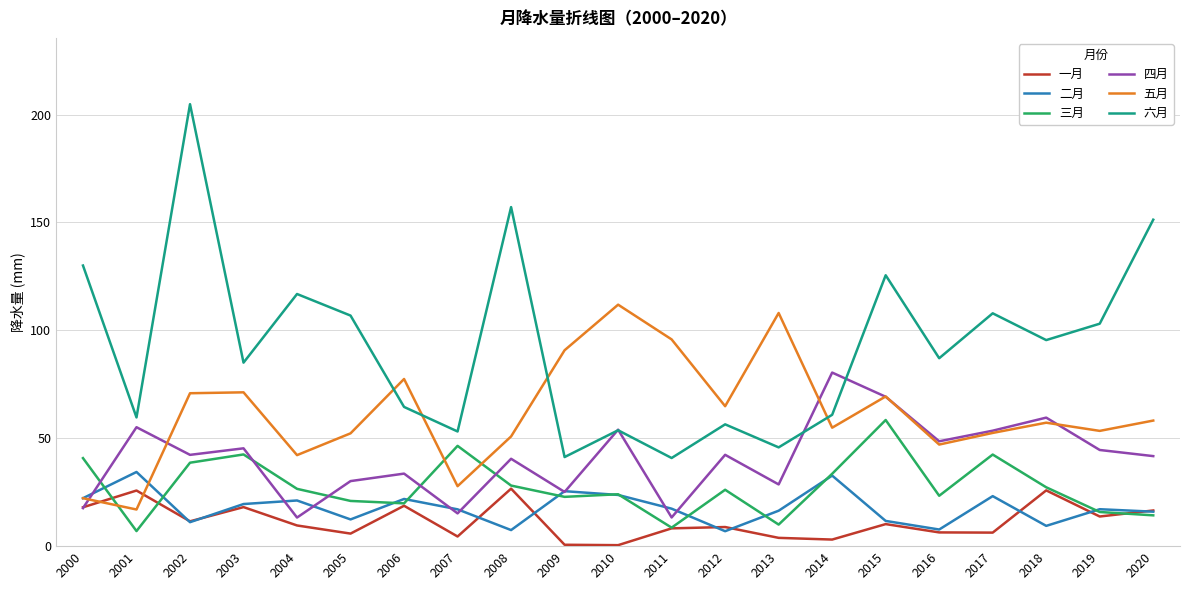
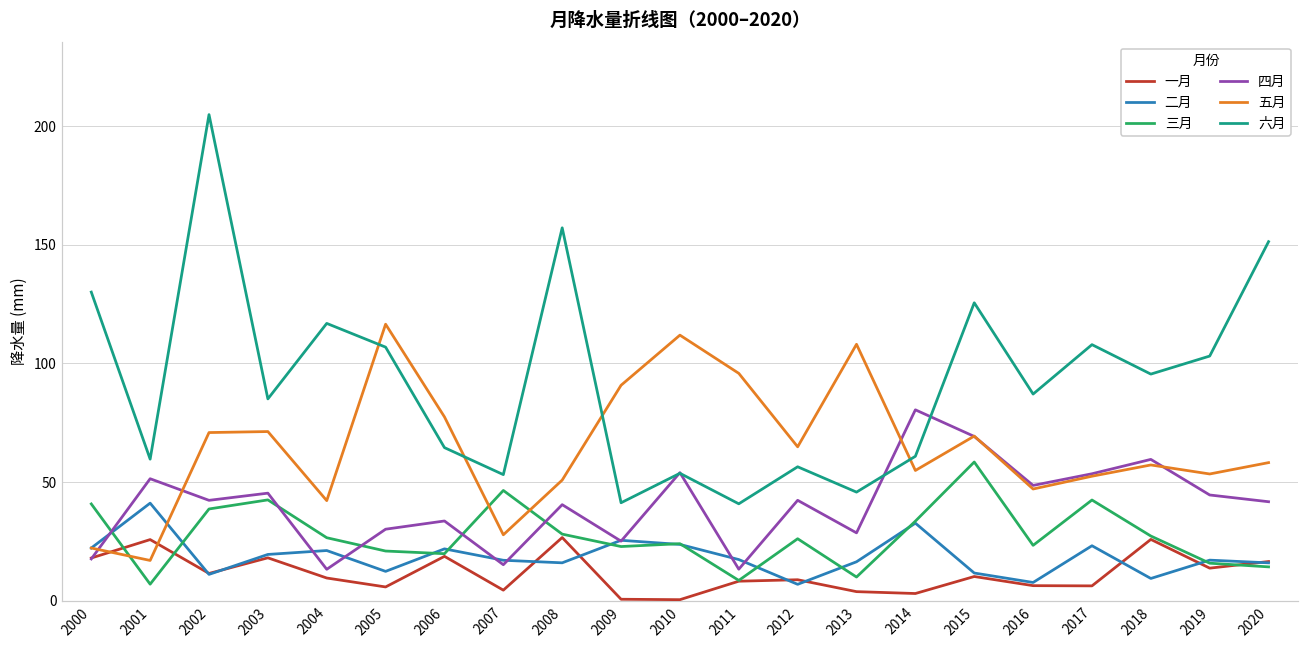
二月, 2001: 34 -> 41
四月, 2001: 55 -> 51
五月, 2005: 52 -> 117
二月, 2008: 7 -> 16
